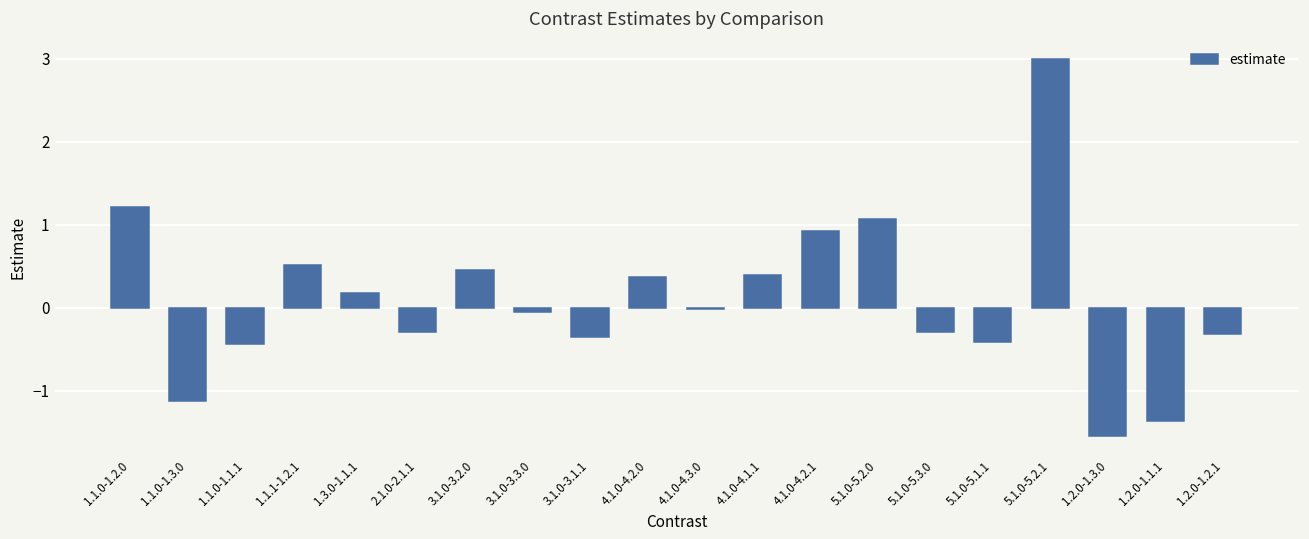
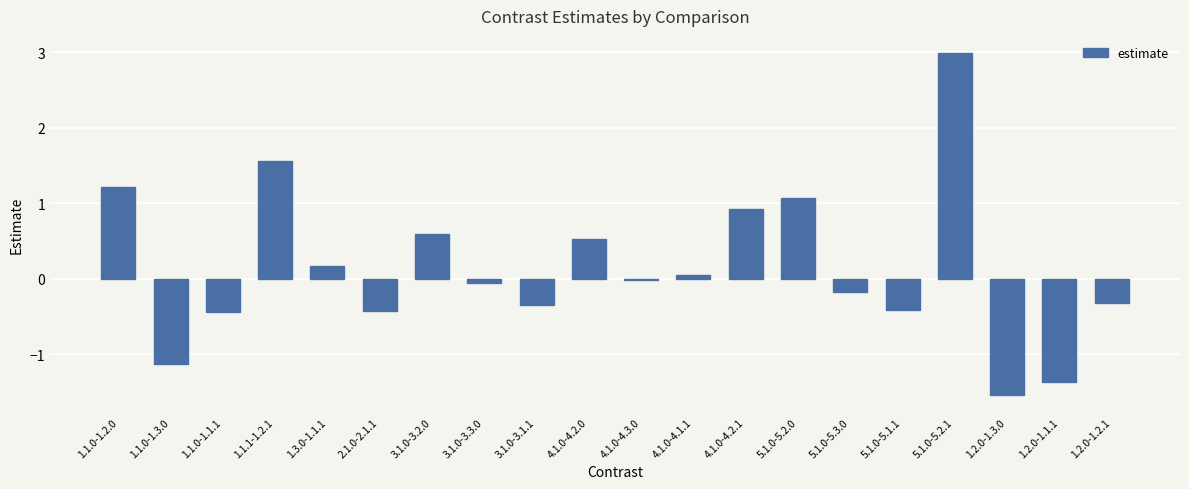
1.1.1-1.2.1: 0.5 -> 1.6
2.1.0-2.1.1: -0.3 -> -0.4
3.1.0-3.2.0: 0.5 -> 0.6
4.1.0-4.2.0: 0.4 -> 0.5
4.1.0-4.1.1: 0.4 -> 0.1
5.1.0-5.3.0: -0.3 -> -0.2
